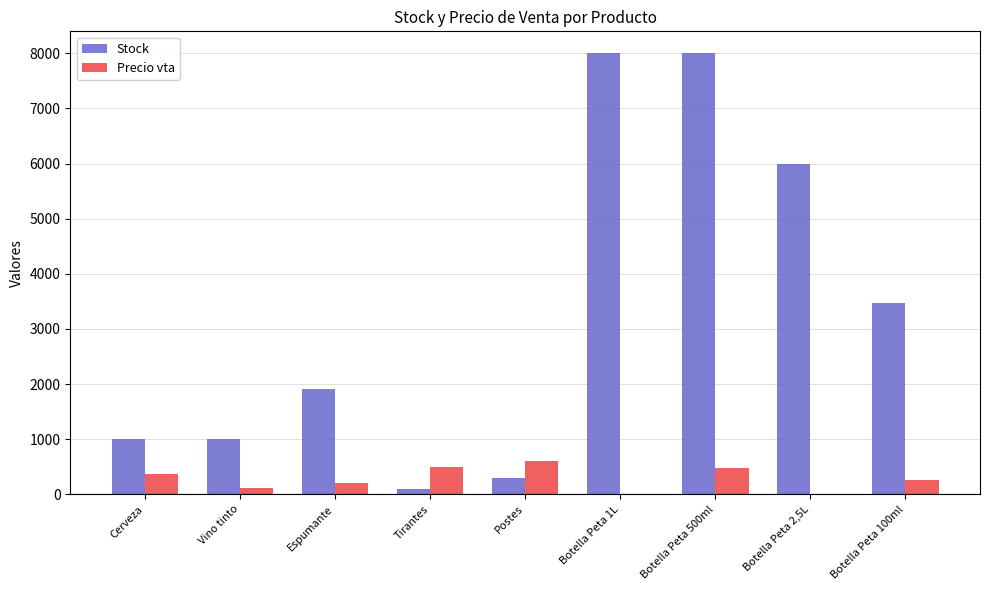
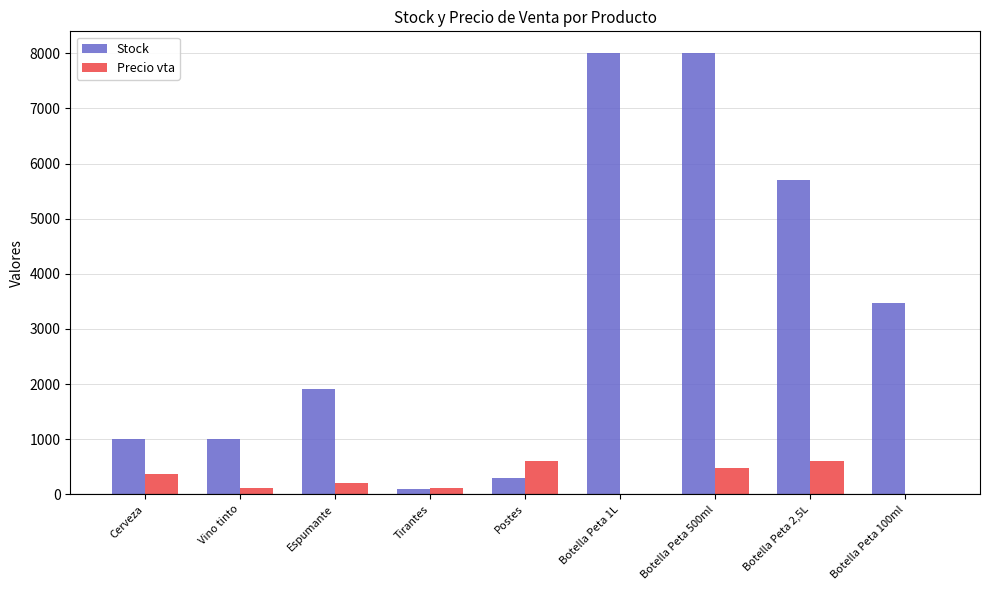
Precio vta, Tirantes: 500 -> 100
Stock, Botella Peta 2,5L: 6000 -> 5700
Precio vta, Botella Peta 2,5L: 0 -> 600
Precio vta, Botella Peta 100ml: 300 -> 0
